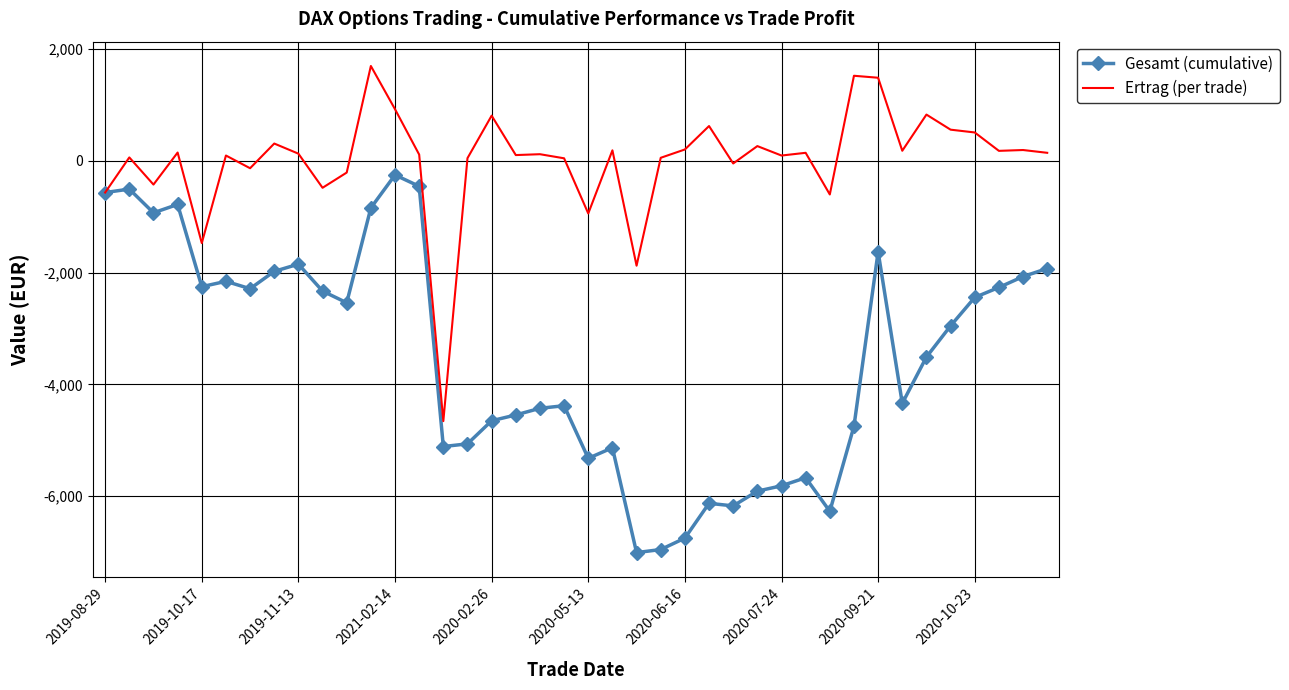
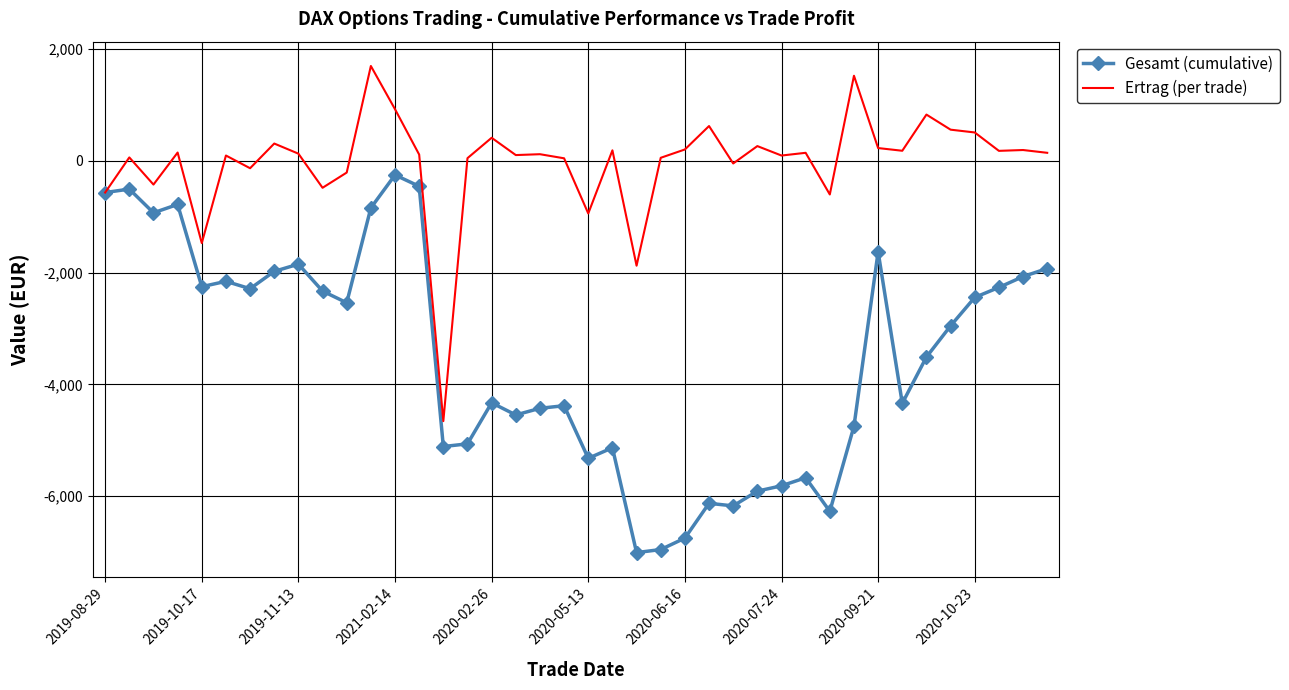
Gesamt (cumulative), 2020-02-26: -4,700 -> -4,300
Ertrag (per trade), 2020-02-26: 800 -> 400
Ertrag (per trade), 2020-09-21: 1,500 -> 200
